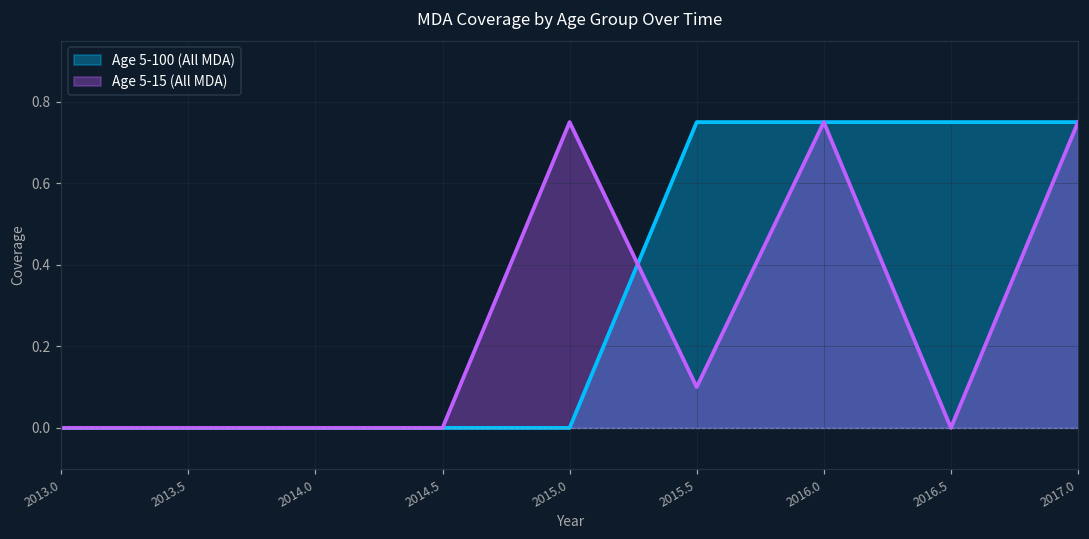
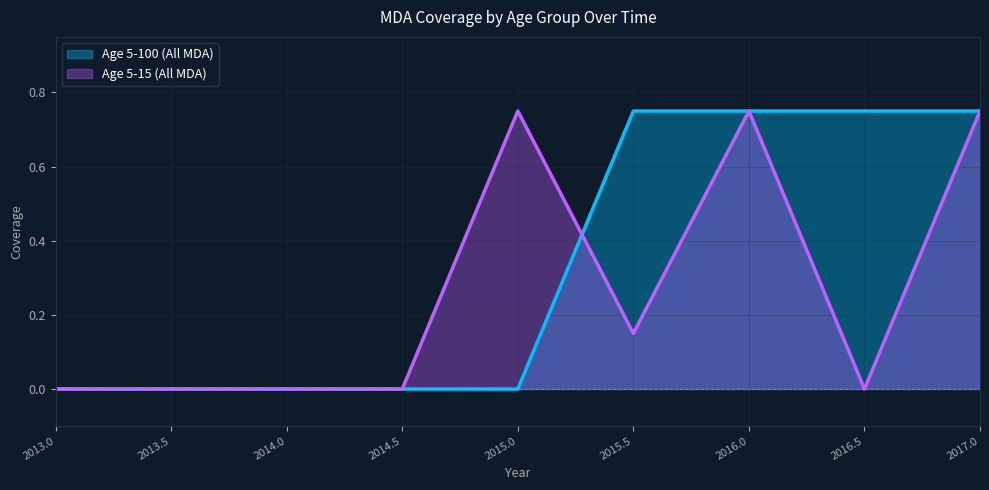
Age 5-15 (All MDA), 2015.5: 0.10 -> 0.15
